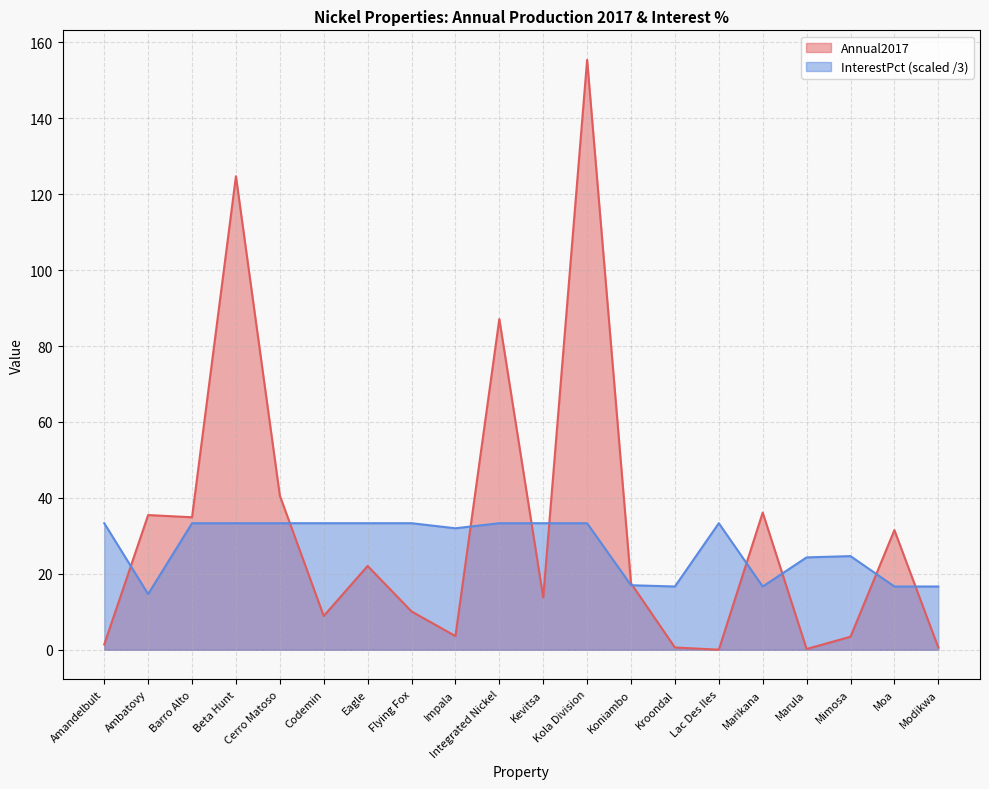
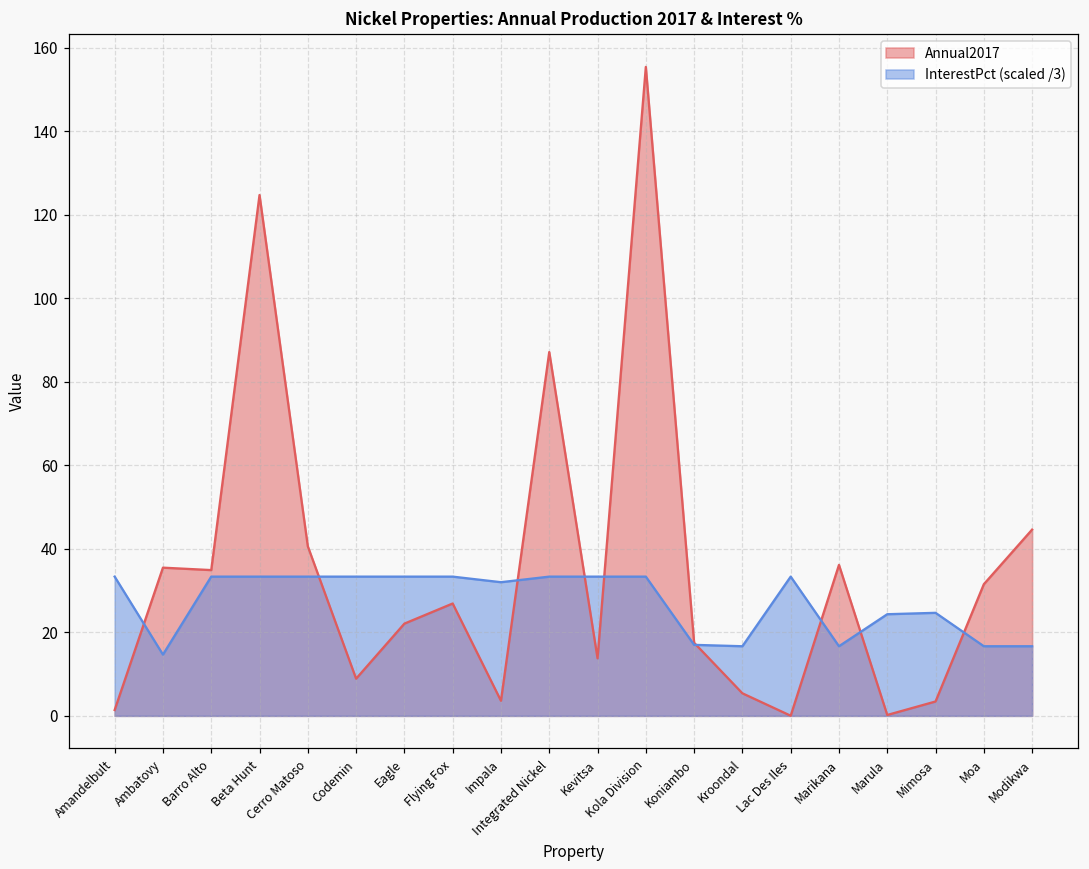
Annual2017, Flying Fox: 10 -> 27
Annual2017, Kroondal: 1 -> 5
Annual2017, Modikwa: 1 -> 45
